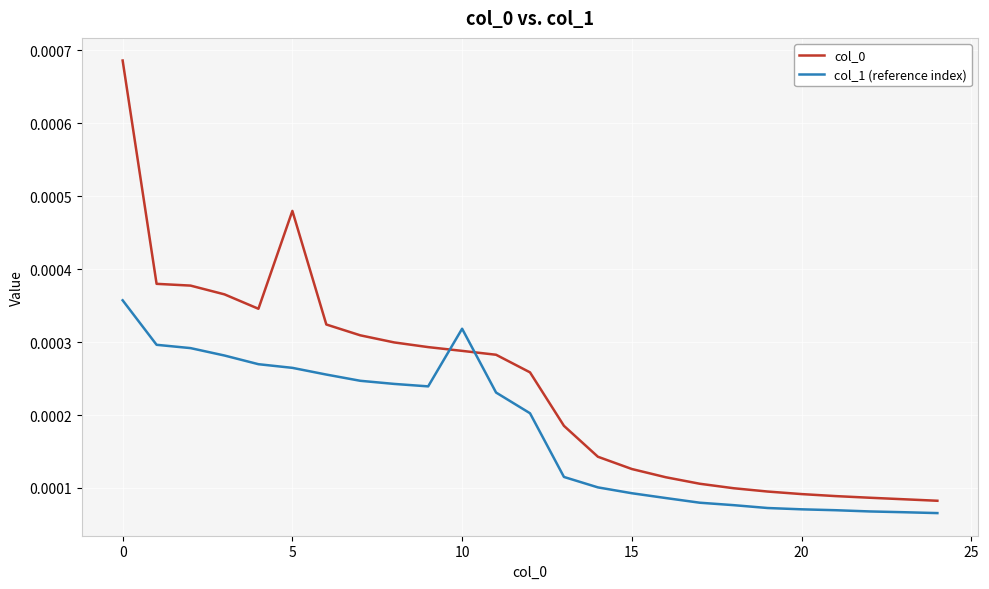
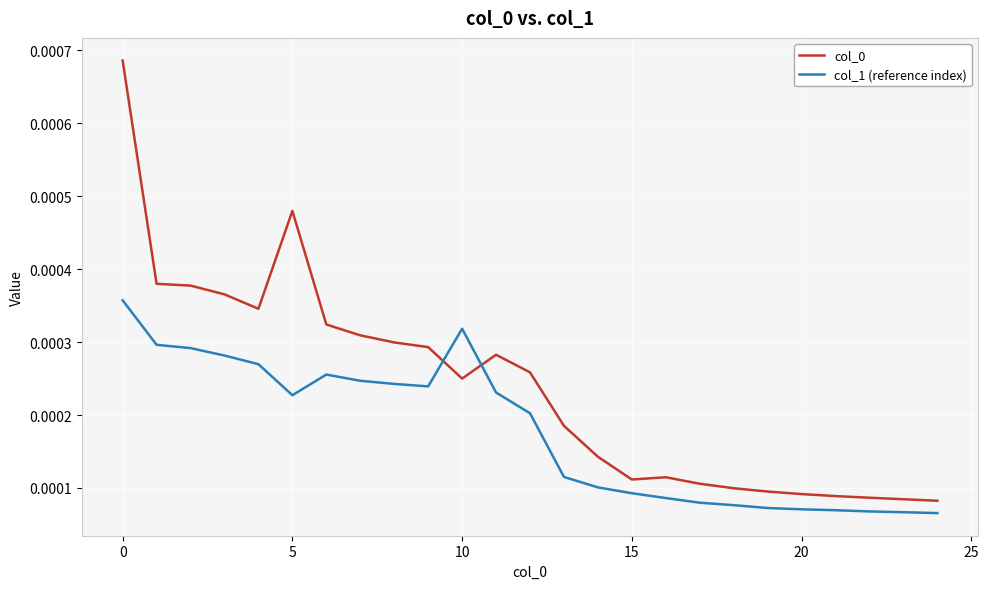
col_1 (reference index), 5: 0.00026 -> 0.00023
col_0, 10: 0.00029 -> 0.00025
col_0, 15: 0.00013 -> 0.00011
